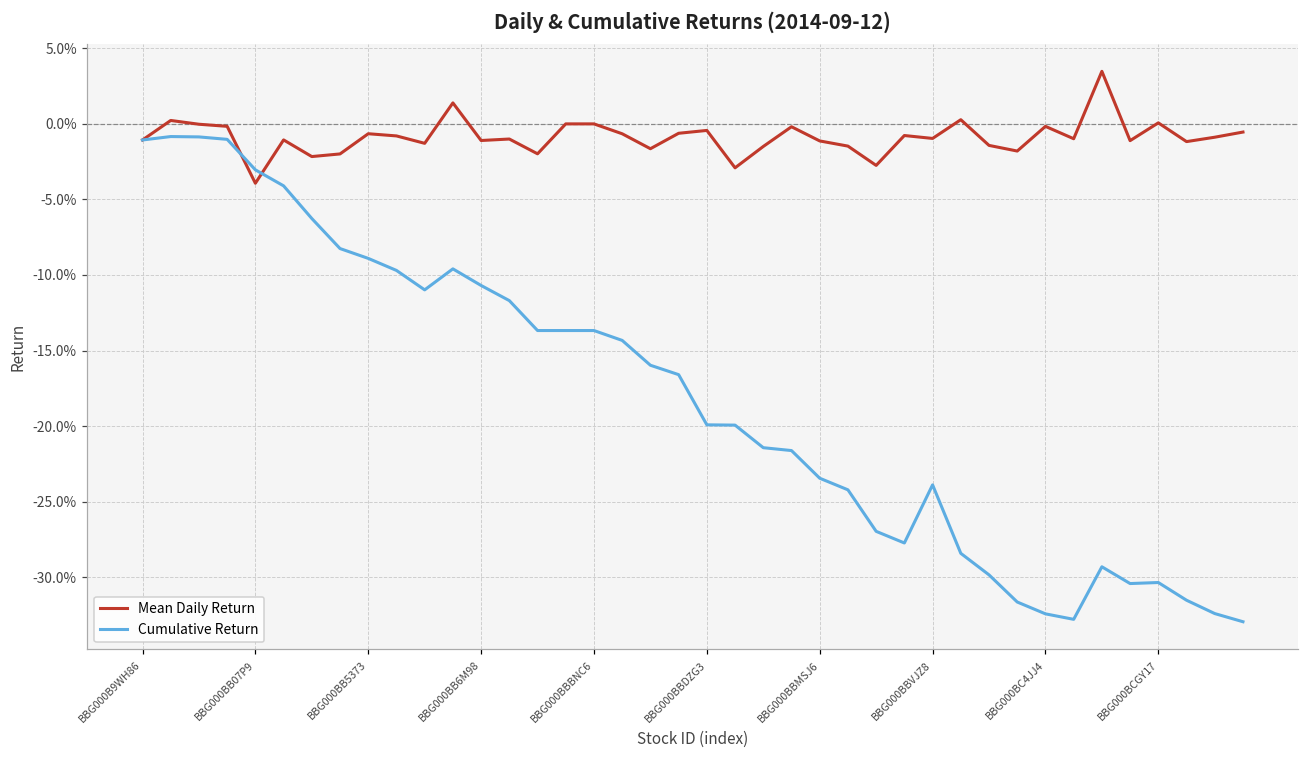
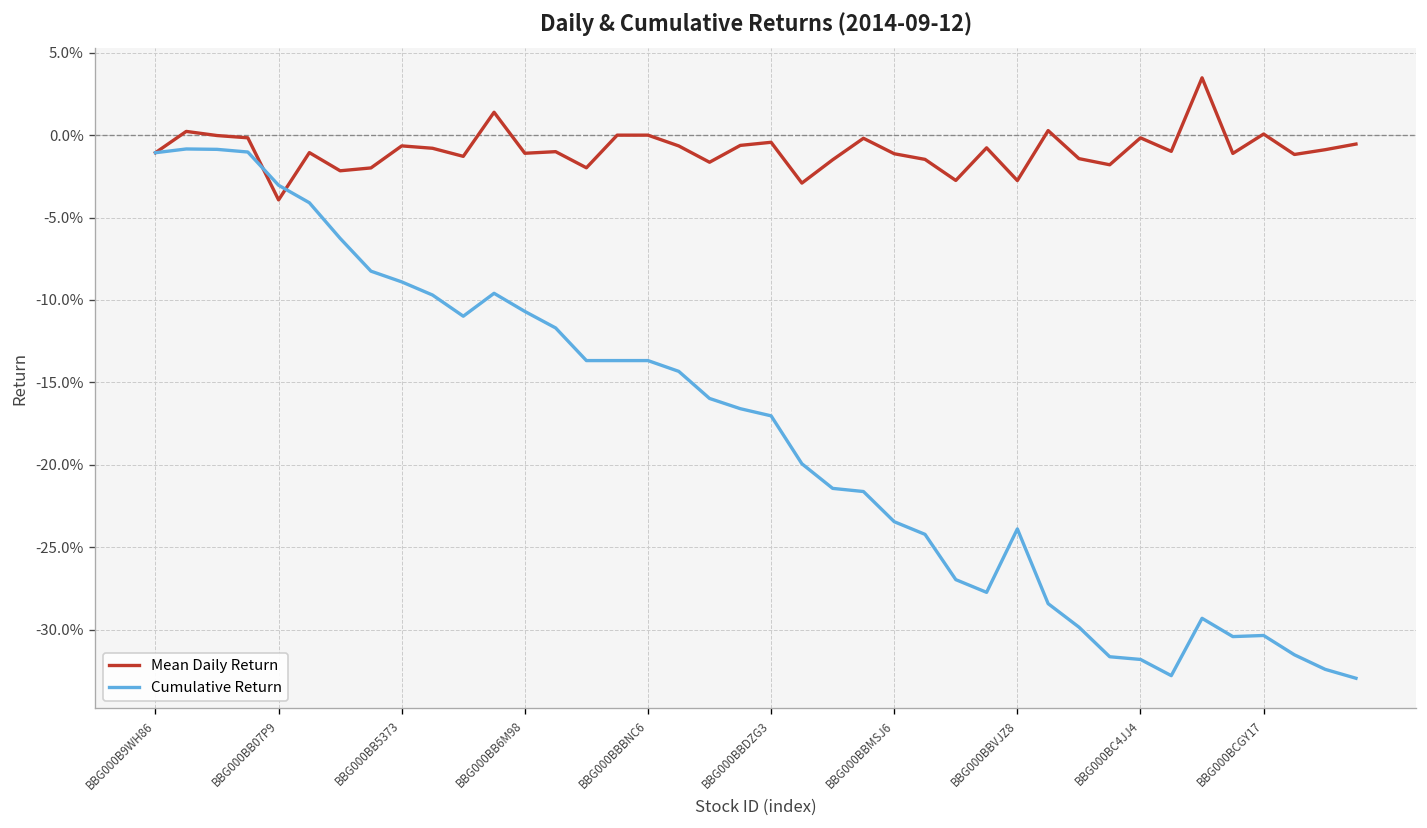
Cumulative Return, BBG000BBDZG3: -19.9% -> -17.0%
Mean Daily Return, BBG000BBVJZ8: -1.0% -> -2.8%
Cumulative Return, BBG000BC4JJ4: -32.4% -> -31.8%
